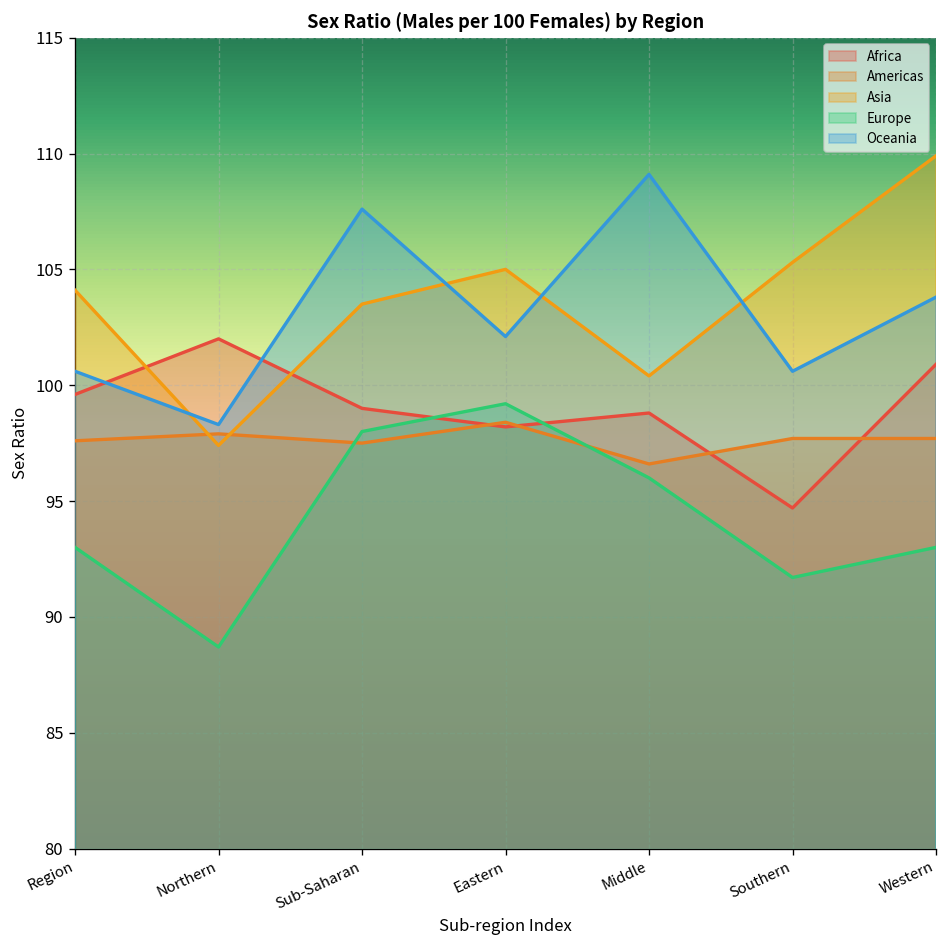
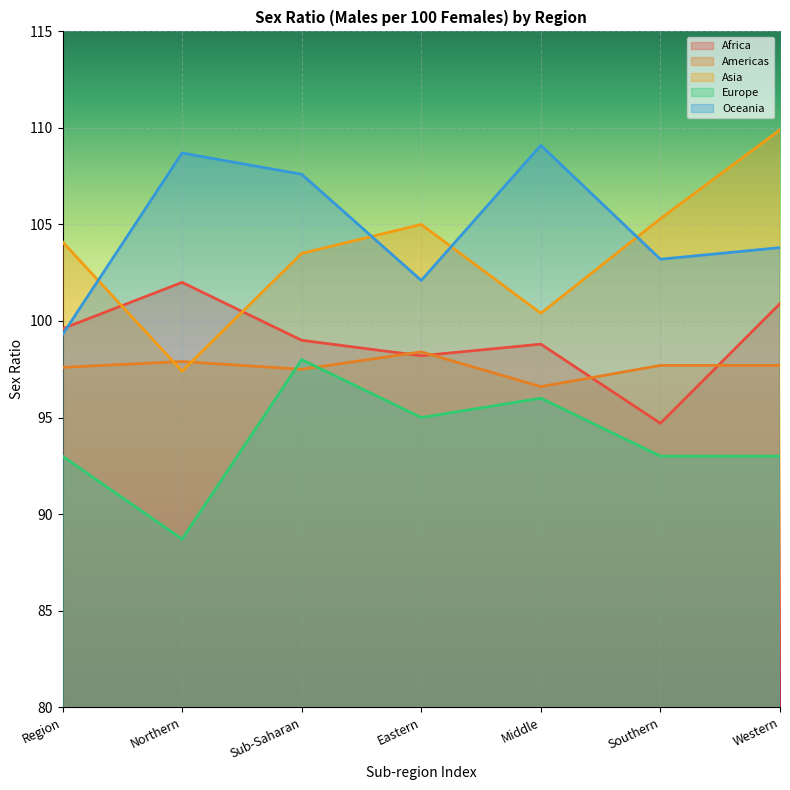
Oceania, Region: 100.6 -> 99.3
Oceania, Northern: 98.3 -> 108.7
Europe, Eastern: 99.2 -> 95.0
Europe, Southern: 91.7 -> 93.0
Oceania, Southern: 100.6 -> 103.2
